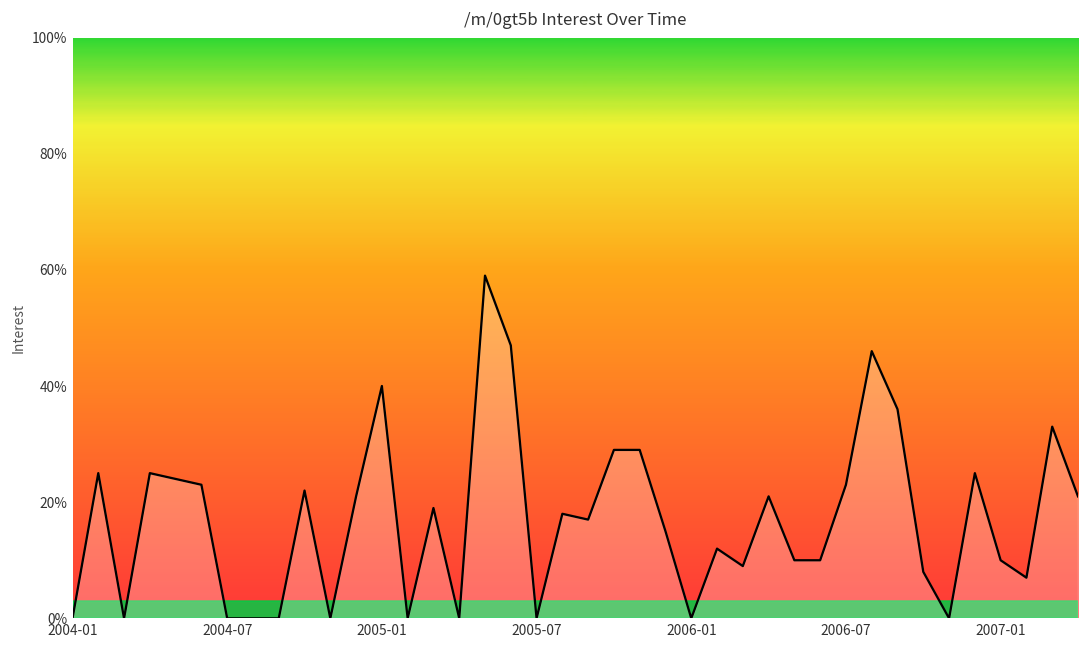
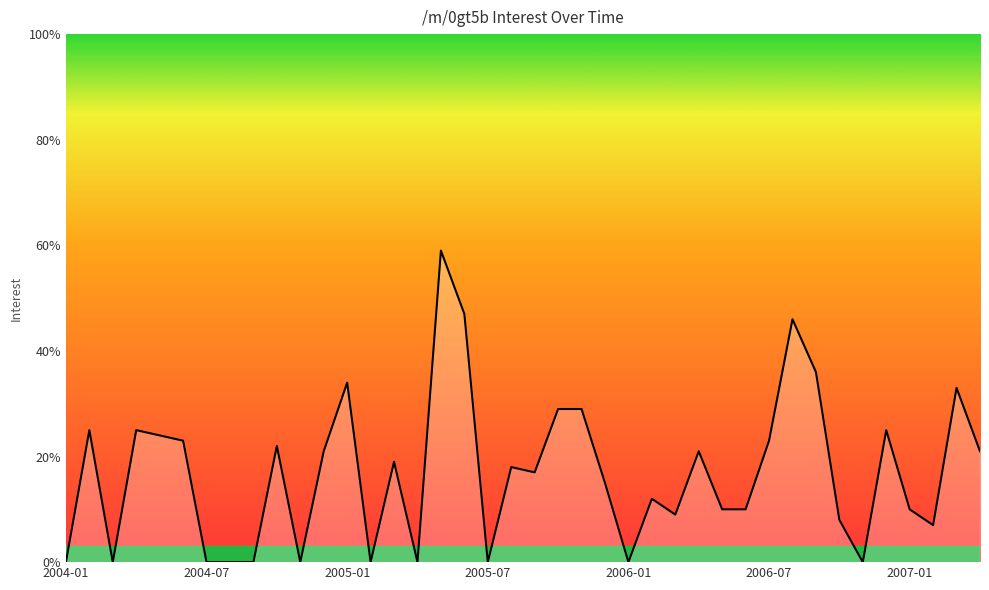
2005-01: 40% -> 34%
